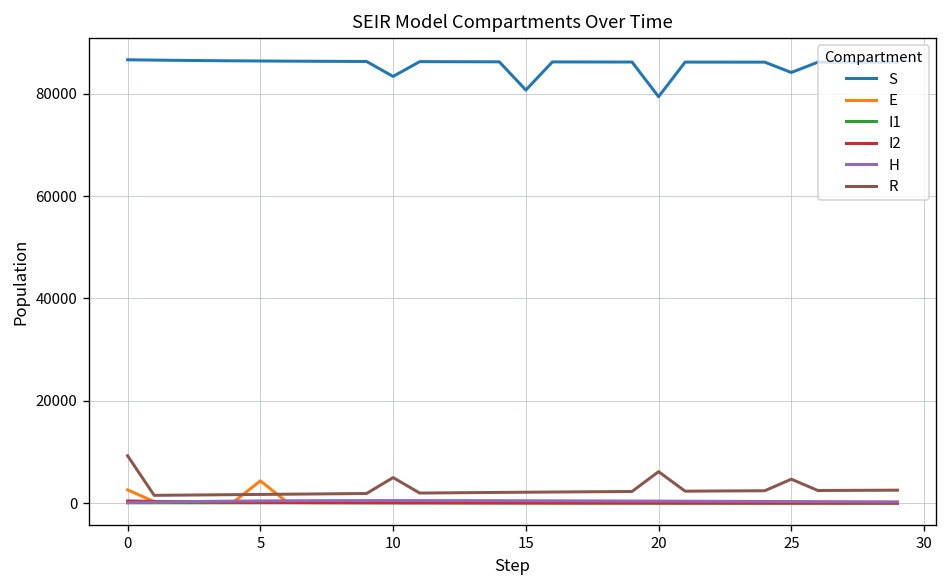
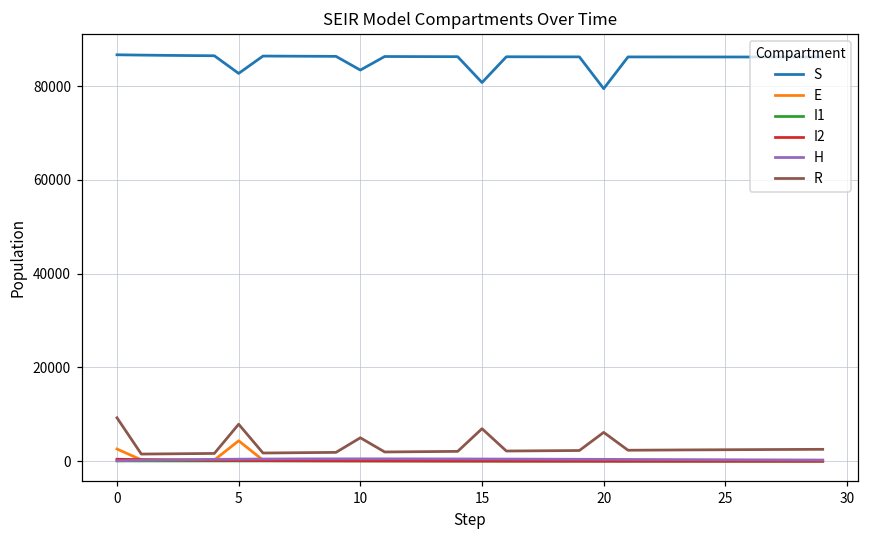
S, 5: 86000 -> 83000
R, 5: 2000 -> 8000
R, 15: 2000 -> 7000
S, 25: 84000 -> 86000
R, 25: 5000 -> 2000
